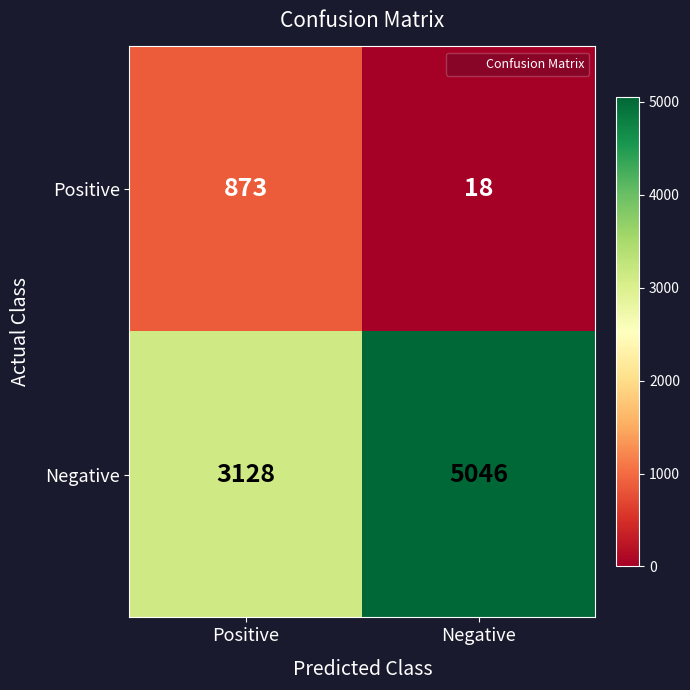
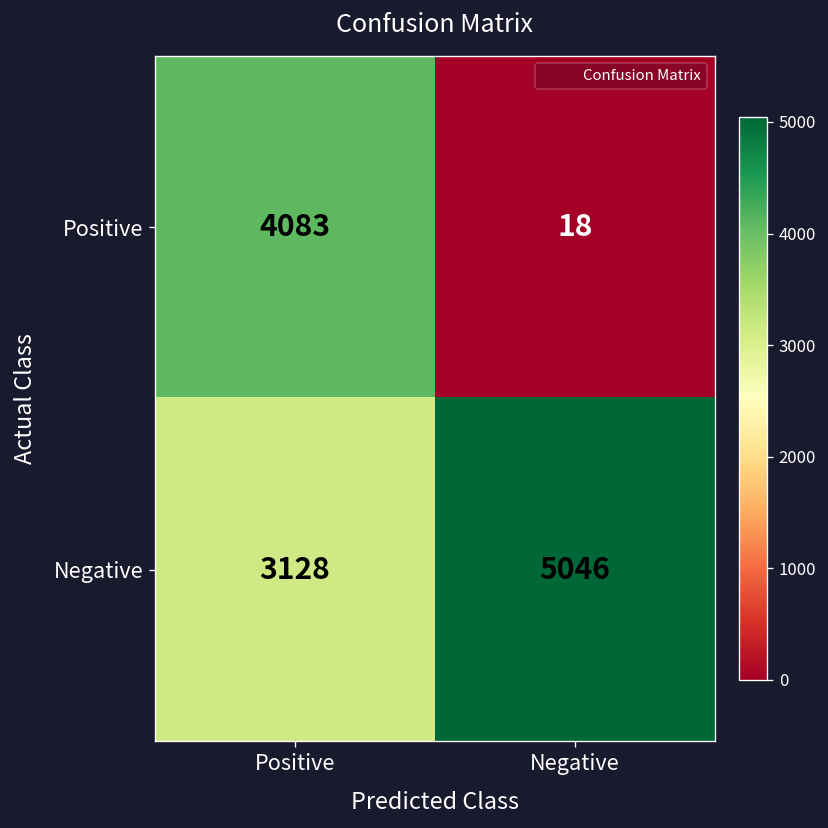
Positive, Positive: 873 -> 4083
